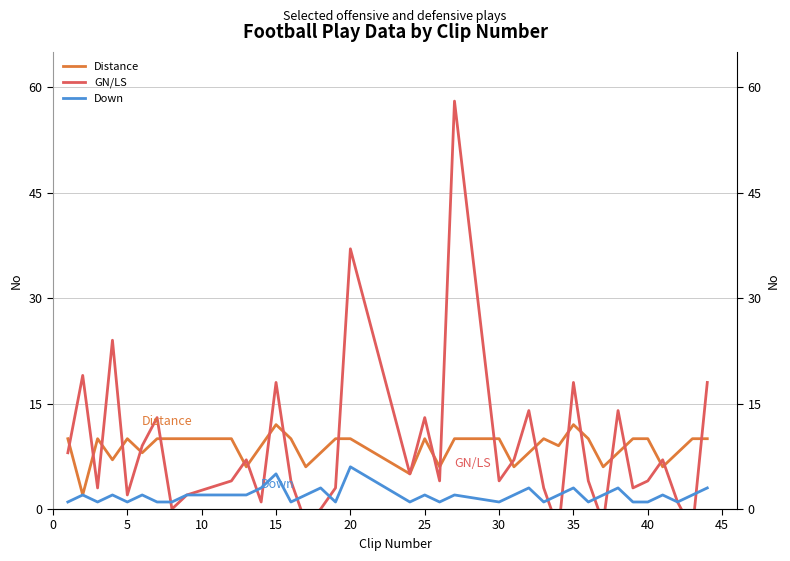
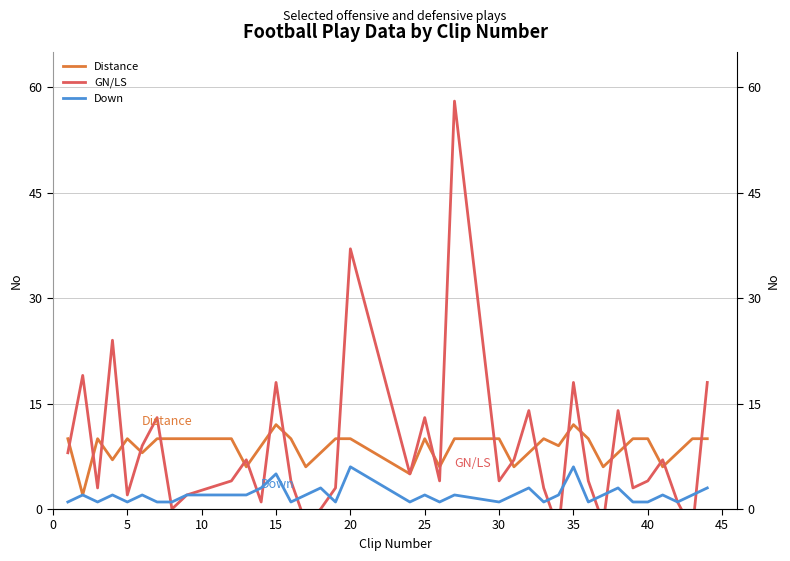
Down, 35: 3 -> 6
